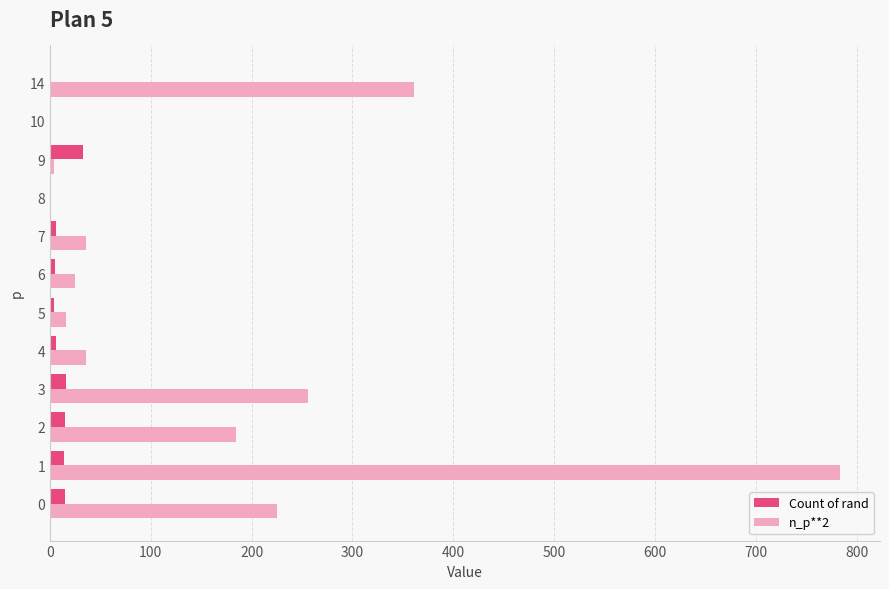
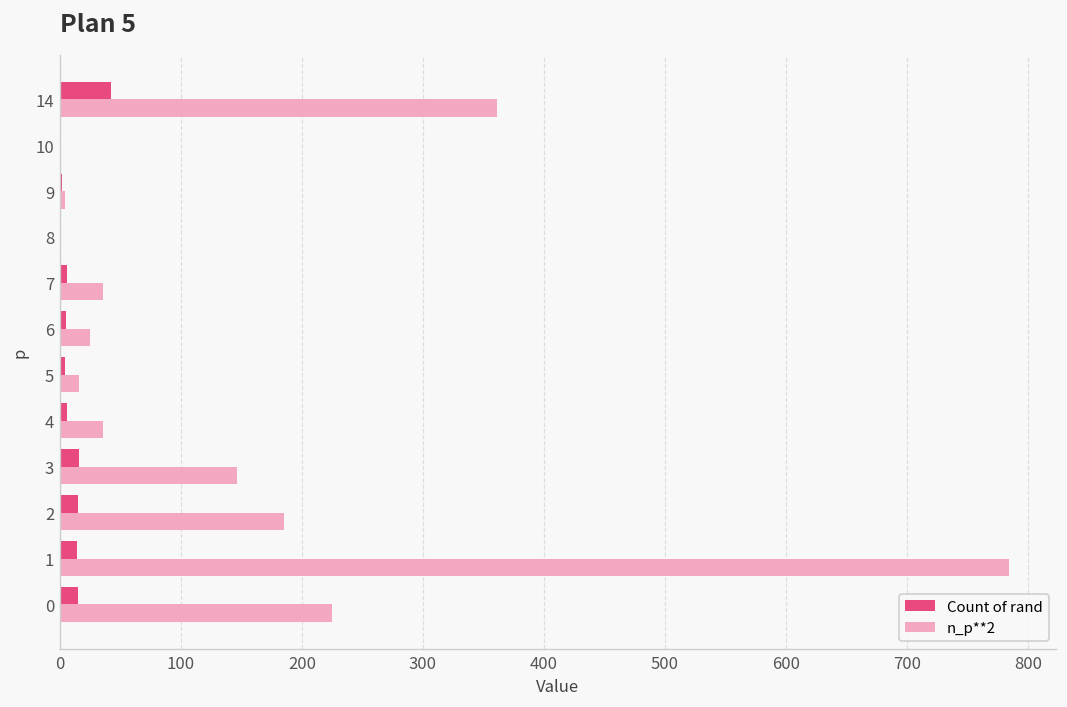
Count of rand, 14: 1 -> 42
Count of rand, 9: 33 -> 2
n_p**2, 3: 256 -> 146
